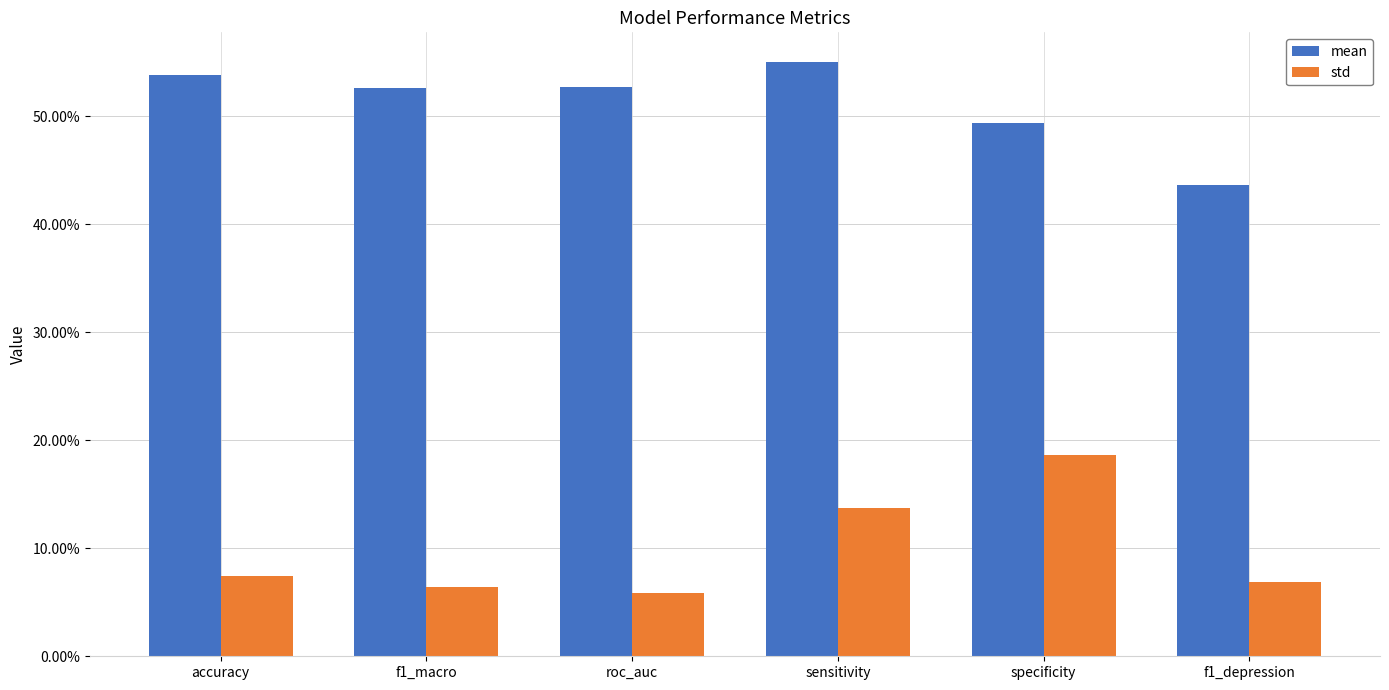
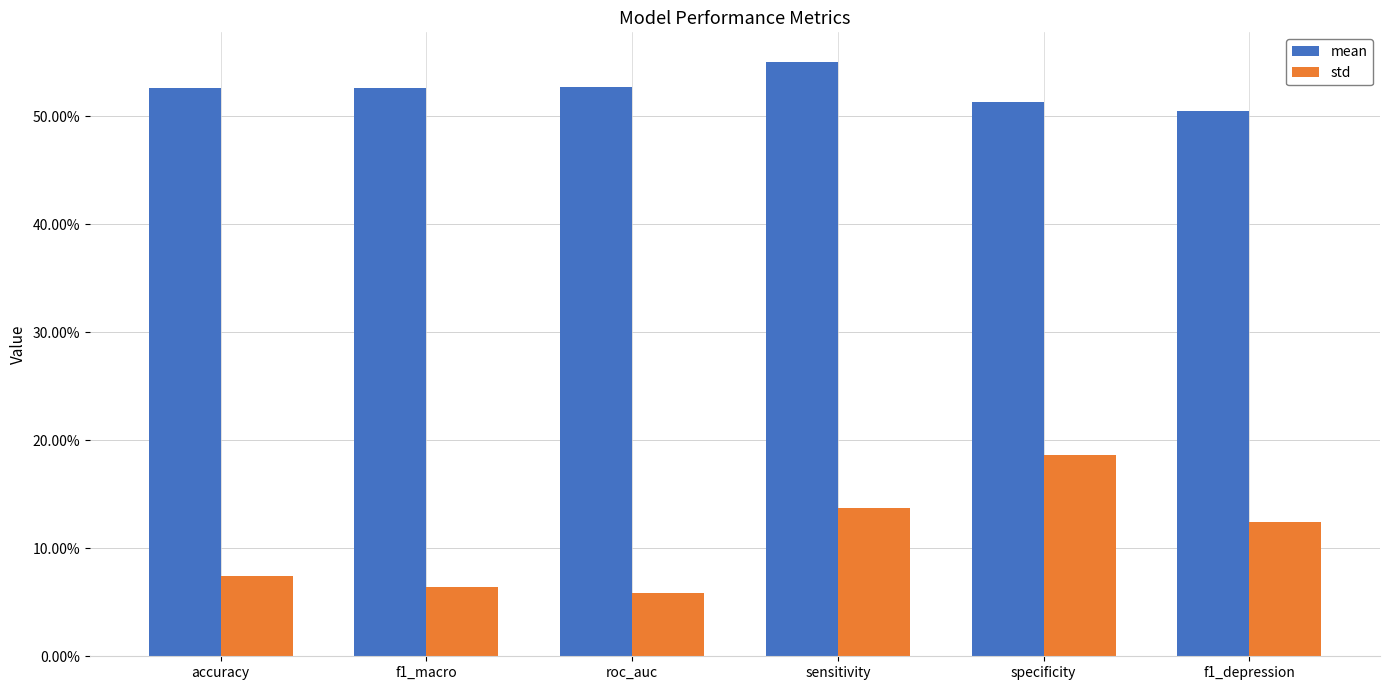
mean, accuracy: 53.8% -> 52.6%
mean, specificity: 49.3% -> 51.3%
mean, f1_depression: 43.6% -> 50.5%
std, f1_depression: 6.9% -> 12.4%
